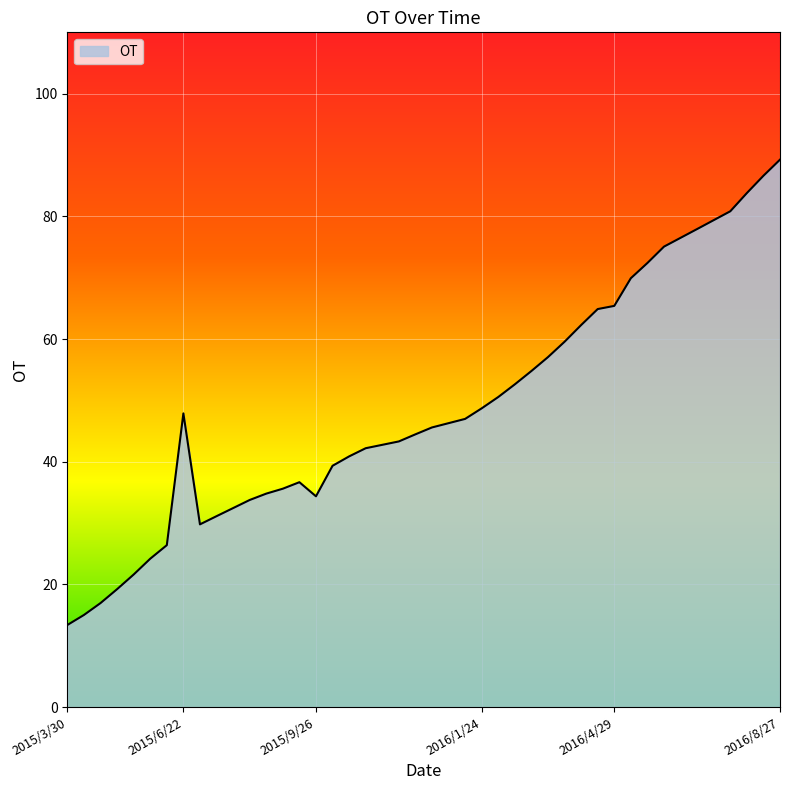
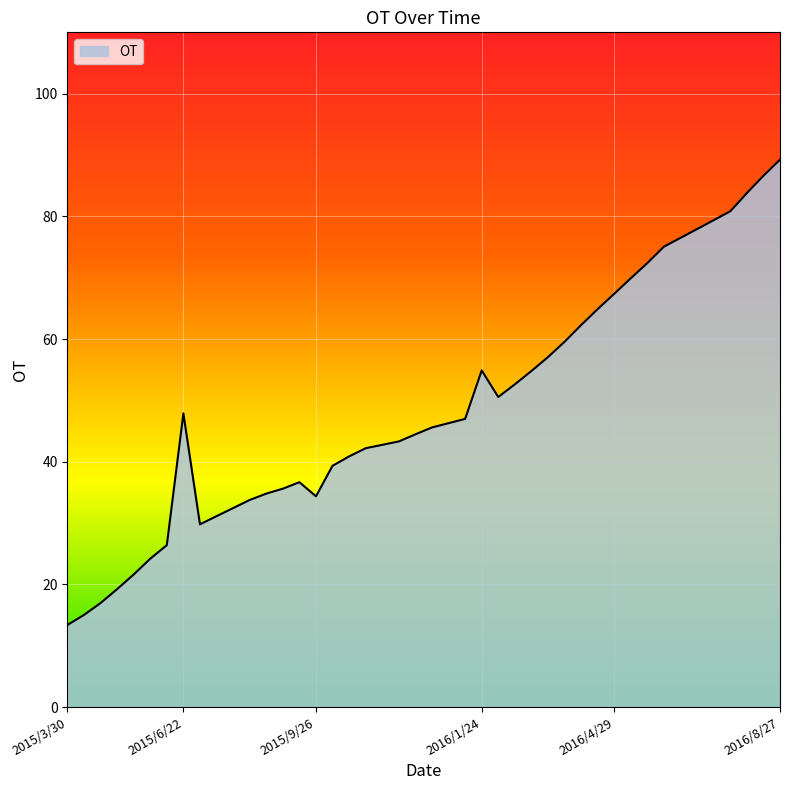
2016/1/24: 49 -> 55
2016/4/29: 65 -> 67
